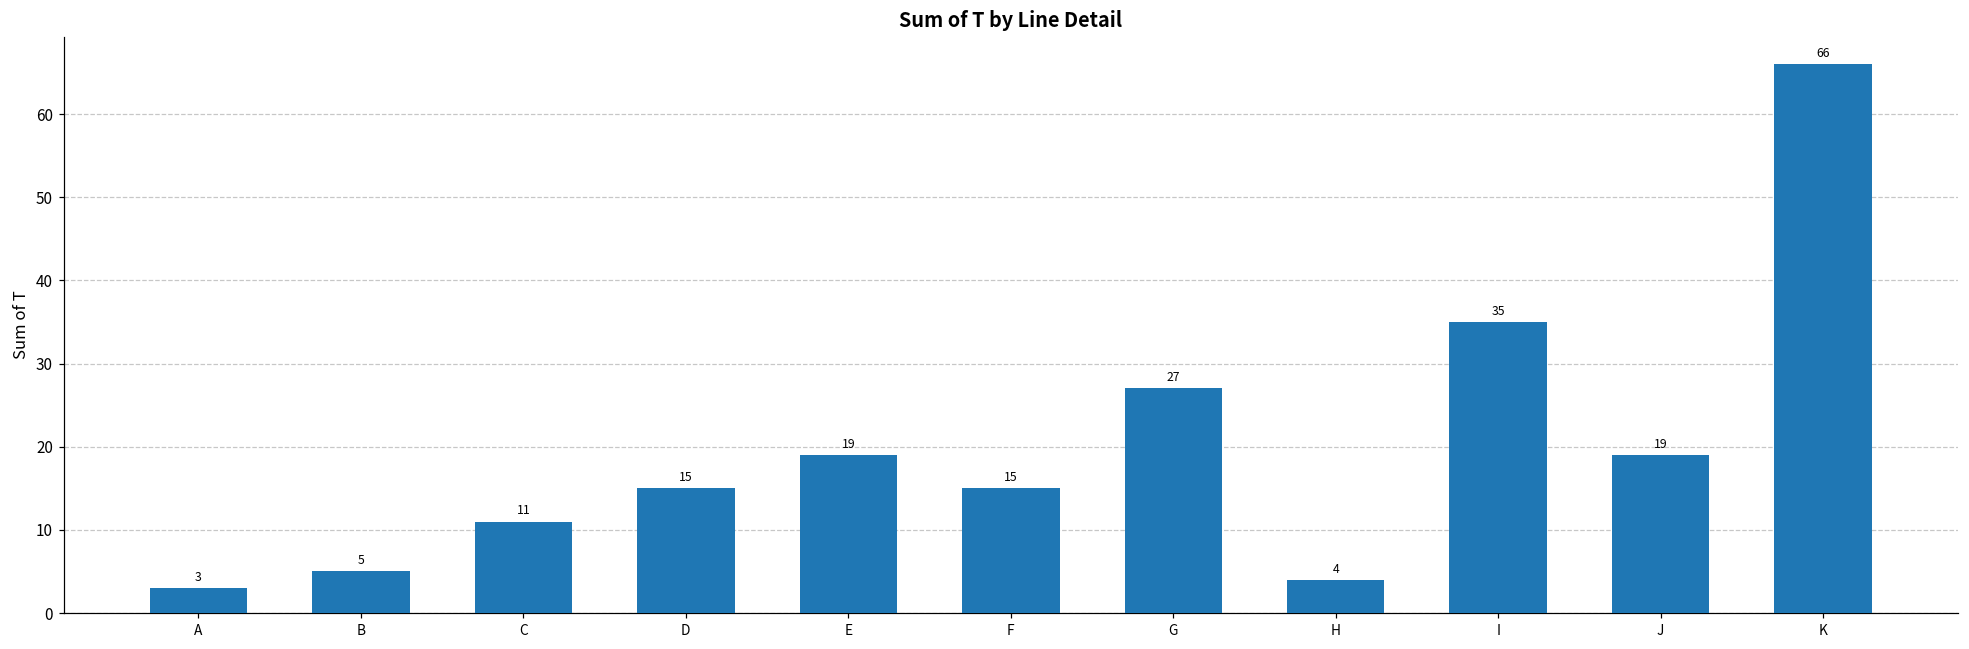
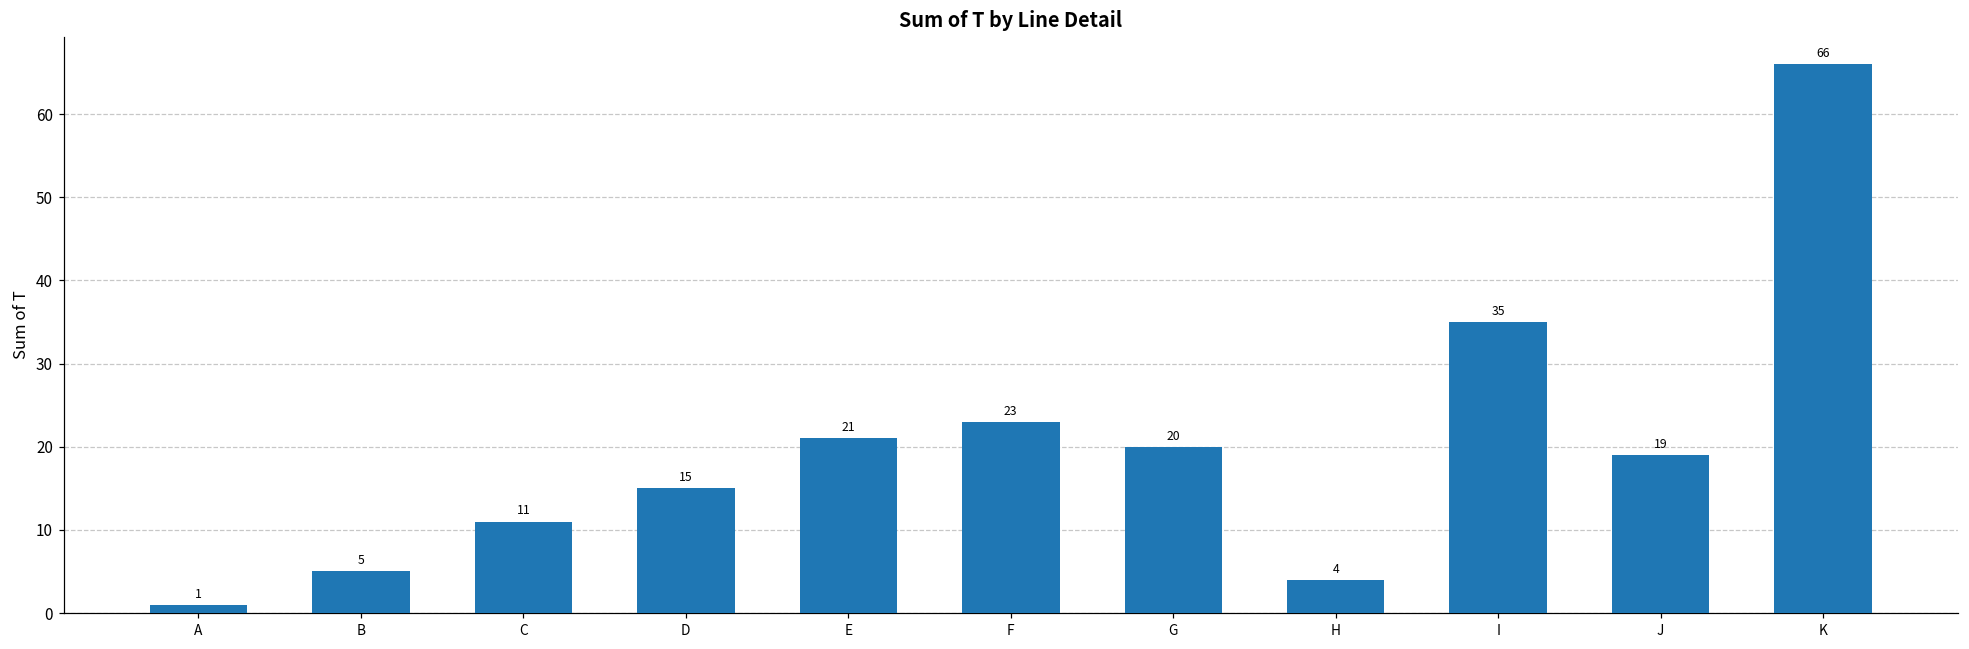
A: 3 -> 1
E: 19 -> 21
F: 15 -> 23
G: 27 -> 20
